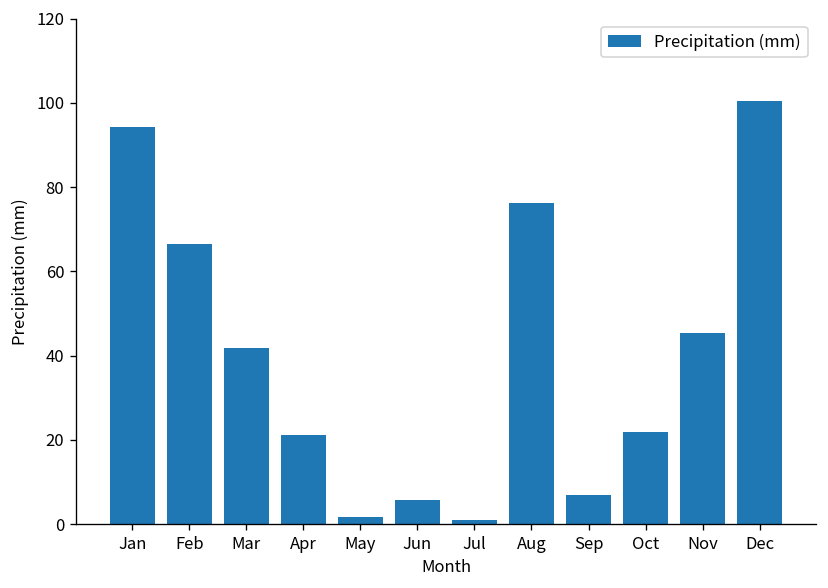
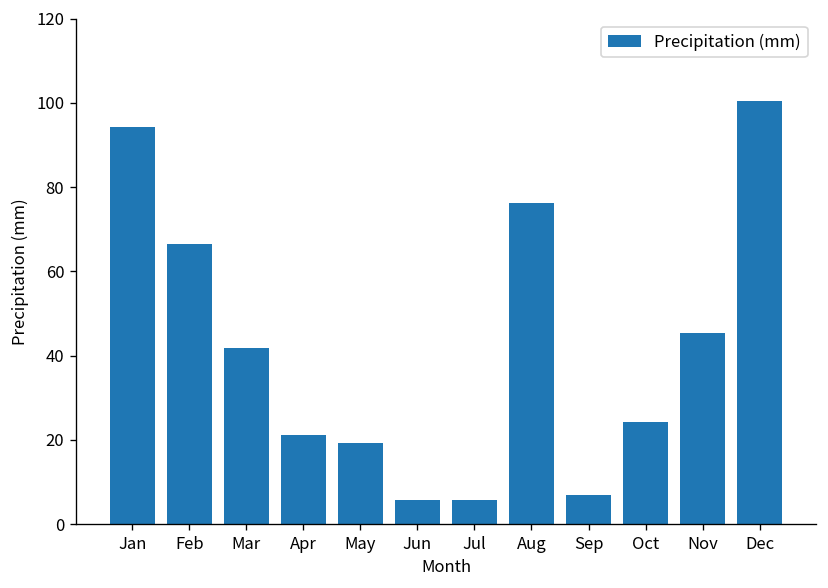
May: 2 -> 19
Jul: 1 -> 6
Oct: 22 -> 24
